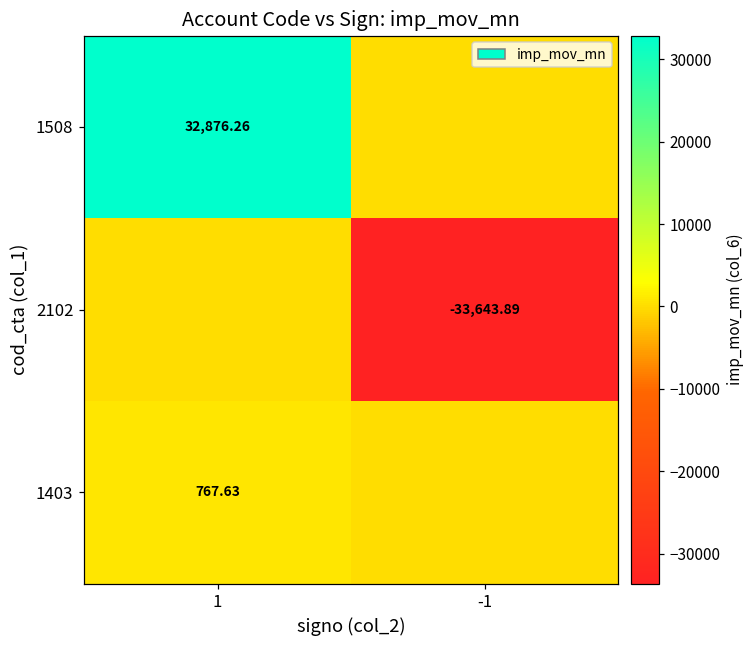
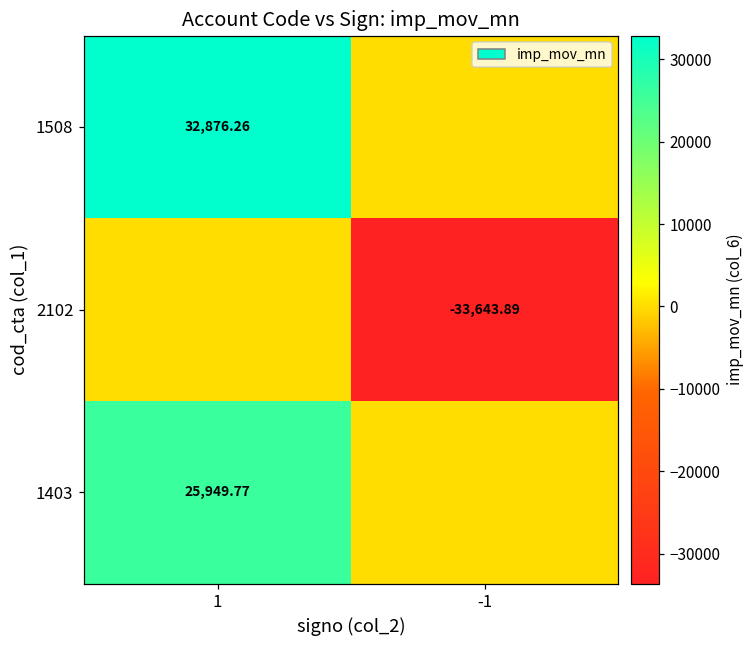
1403, 1: 767.63 -> 25,949.77
